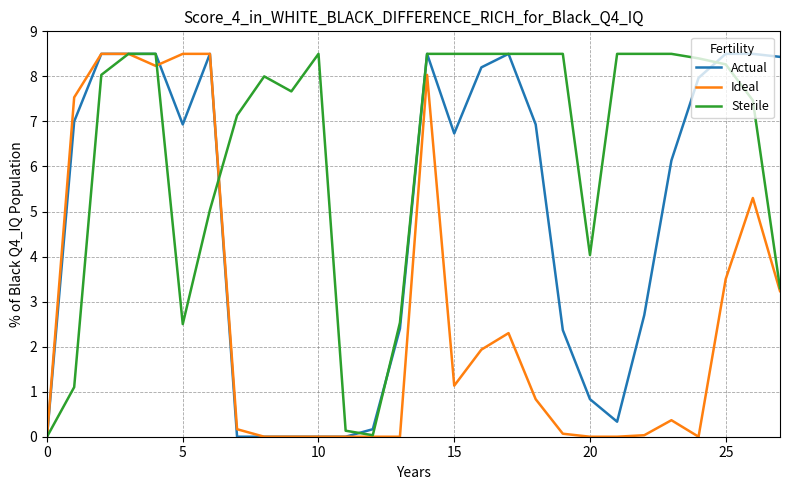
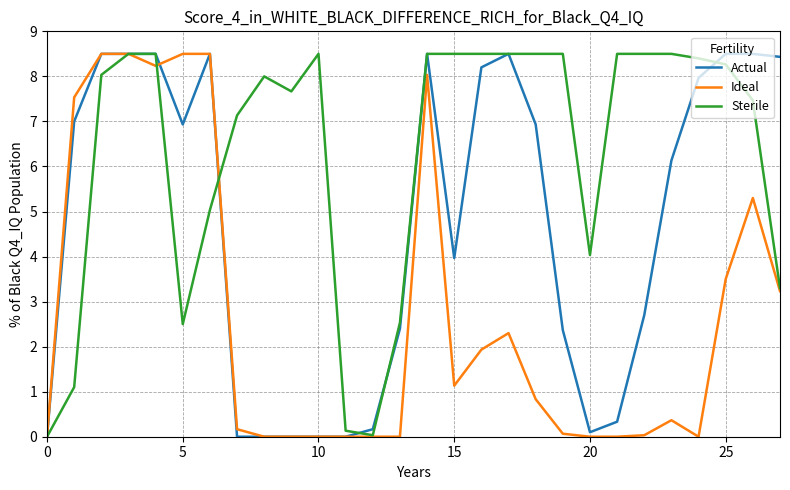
Actual, 15: 6.7 -> 4.0
Actual, 20: 0.8 -> 0.1
